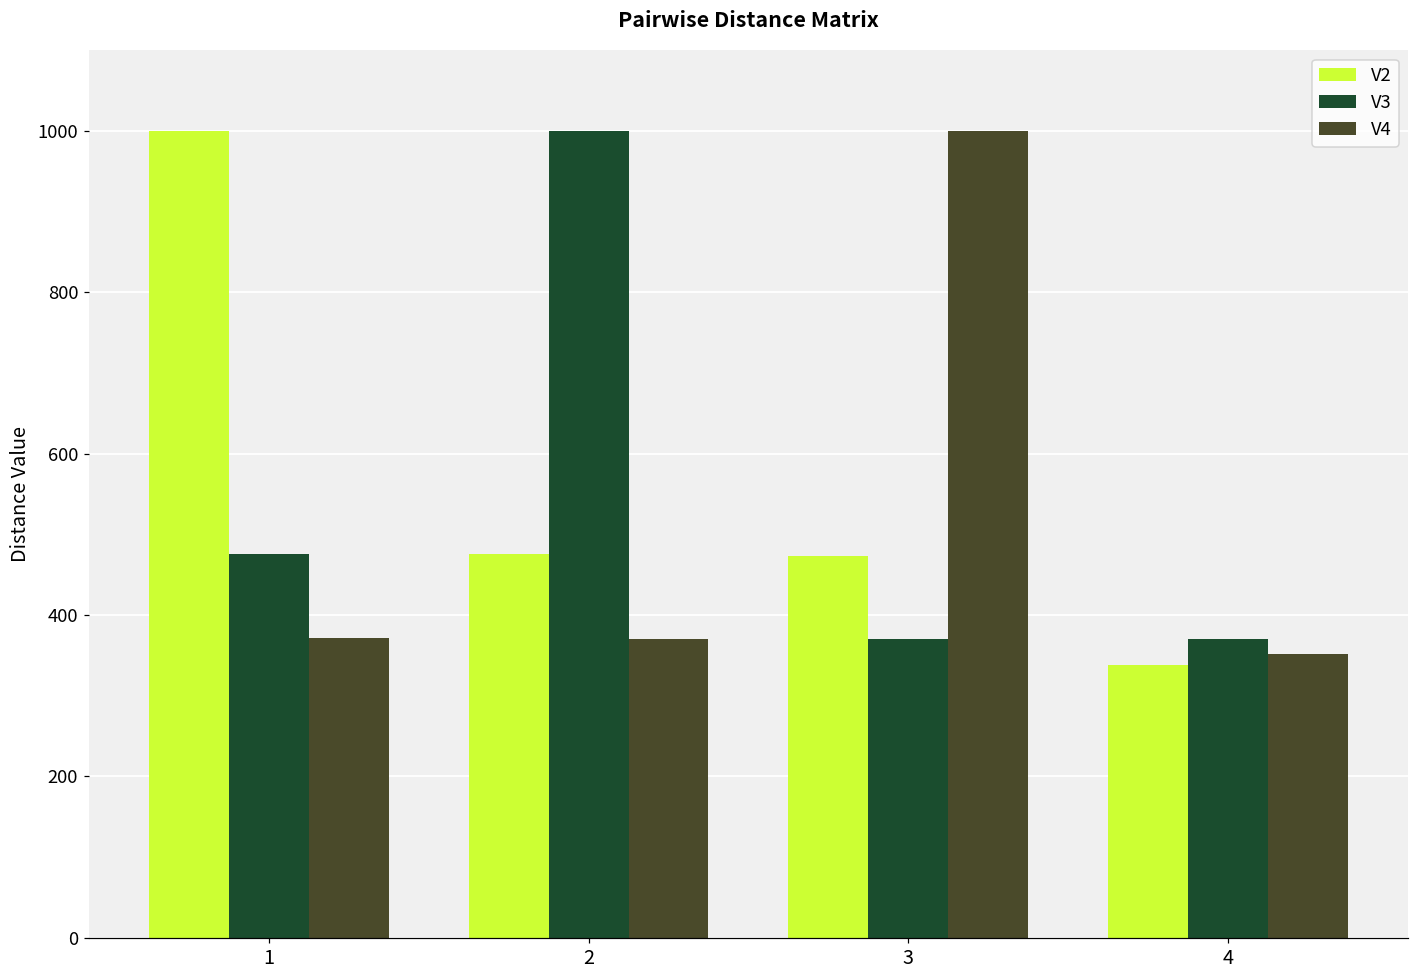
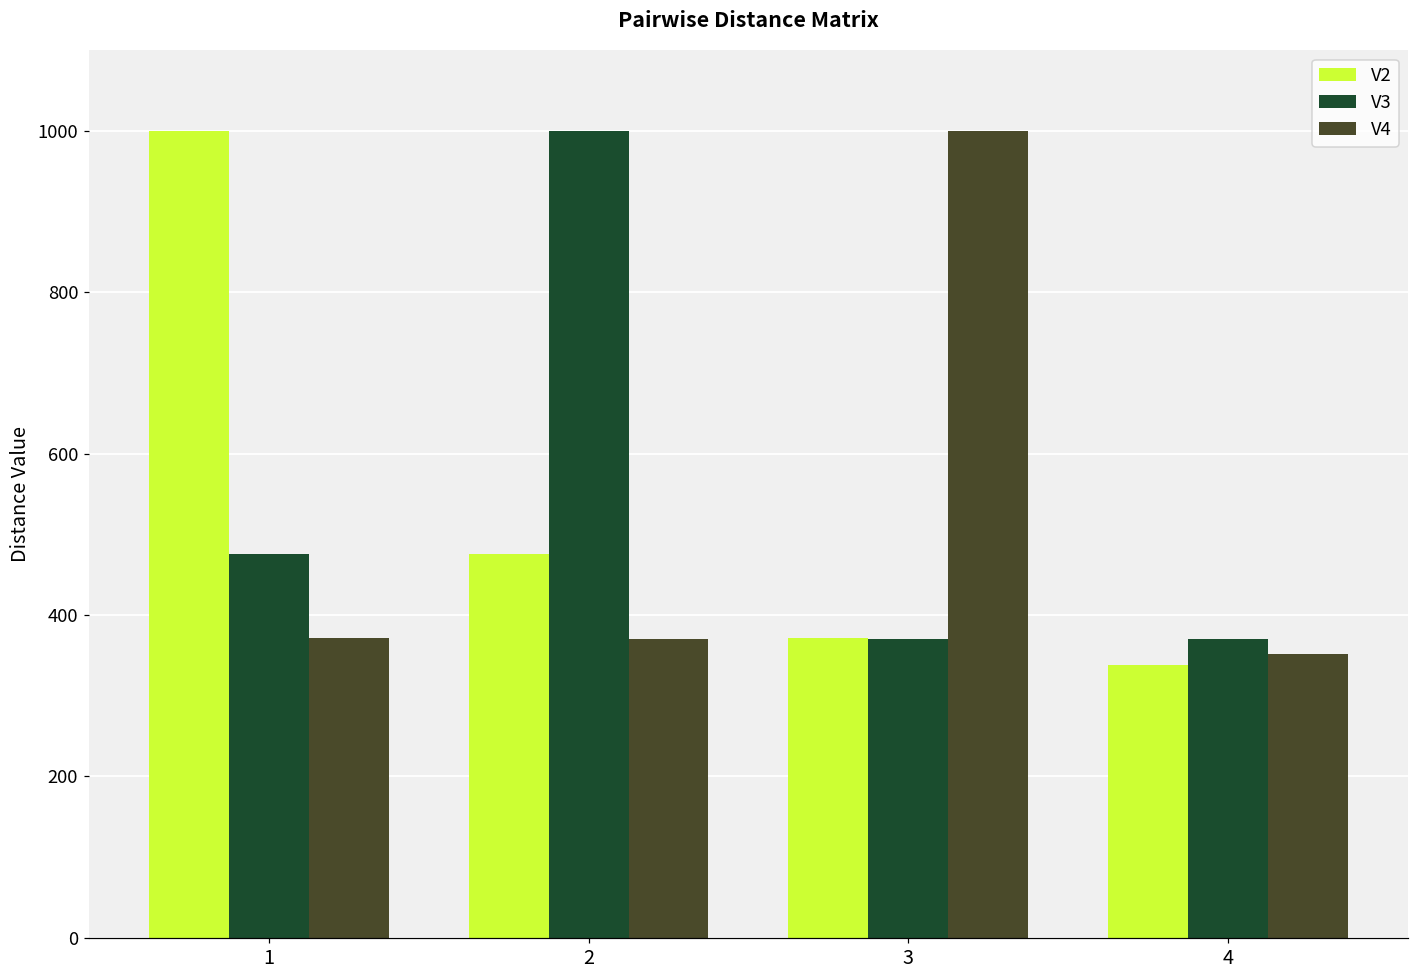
V2, 3: 470 -> 370
